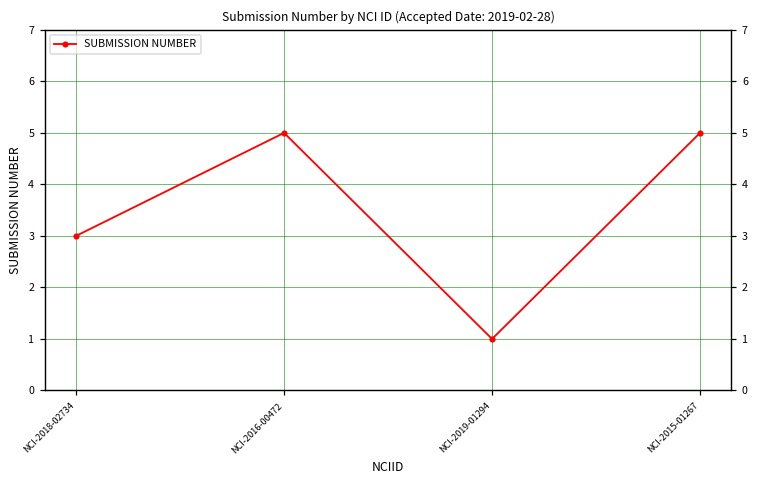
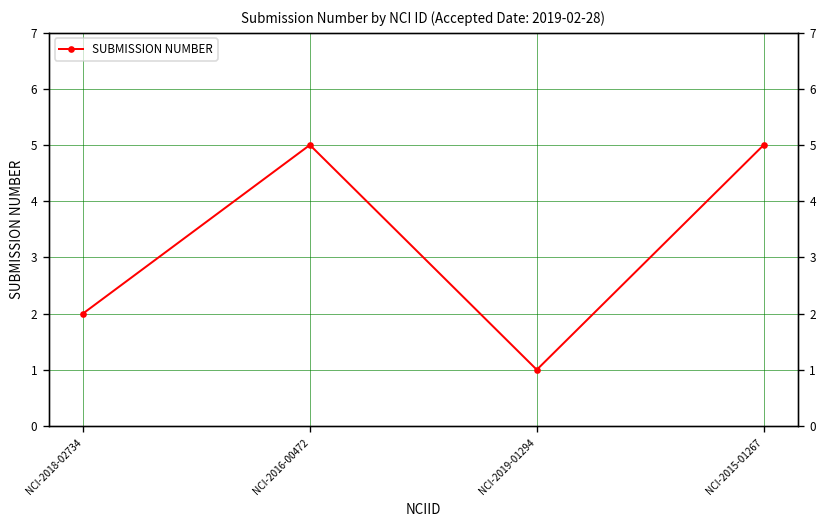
NCI-2018-02734: 3 -> 2
